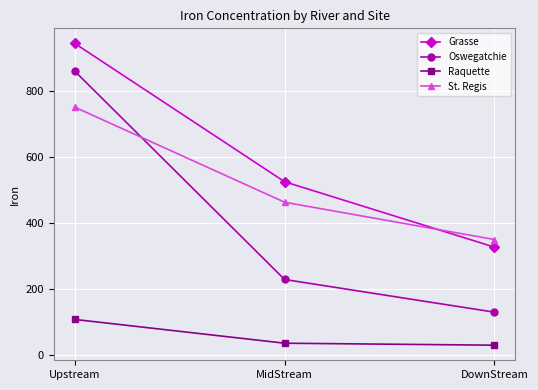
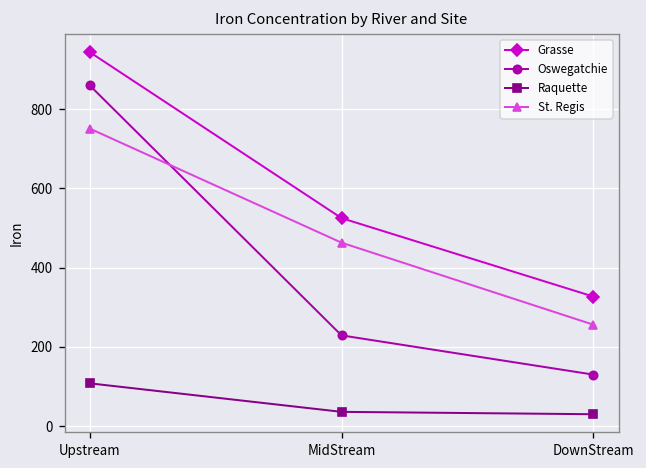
St. Regis, DownStream: 350 -> 260
